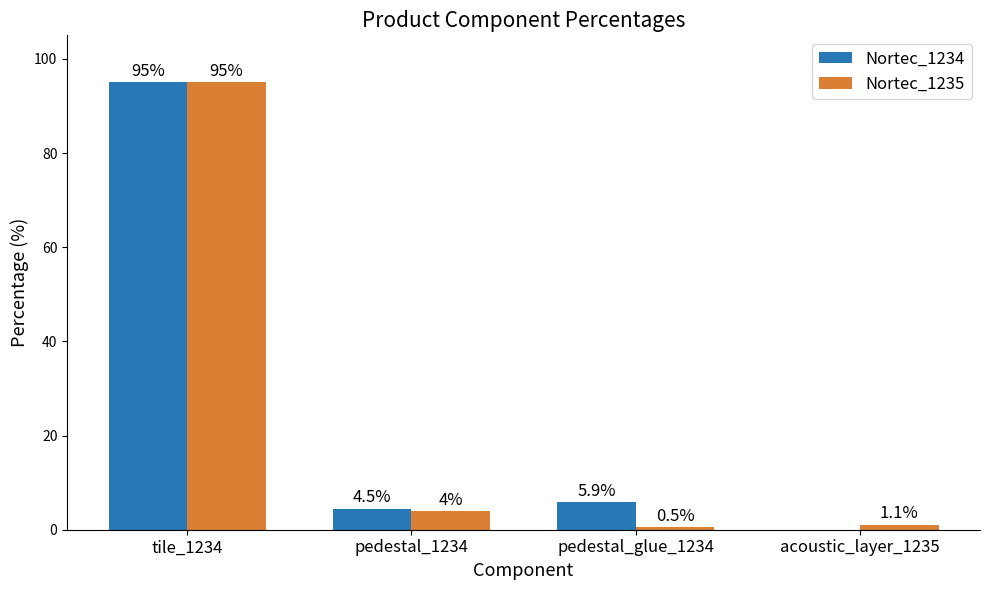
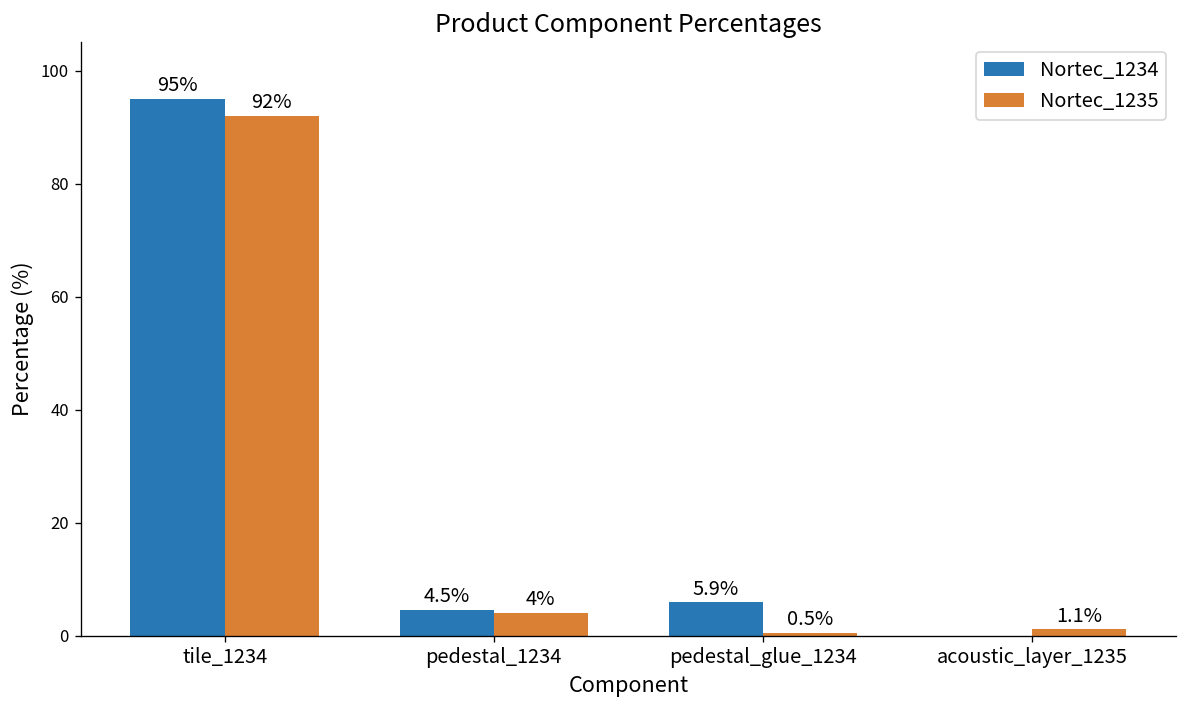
Nortec_1235, tile_1234: 95% -> 92%
